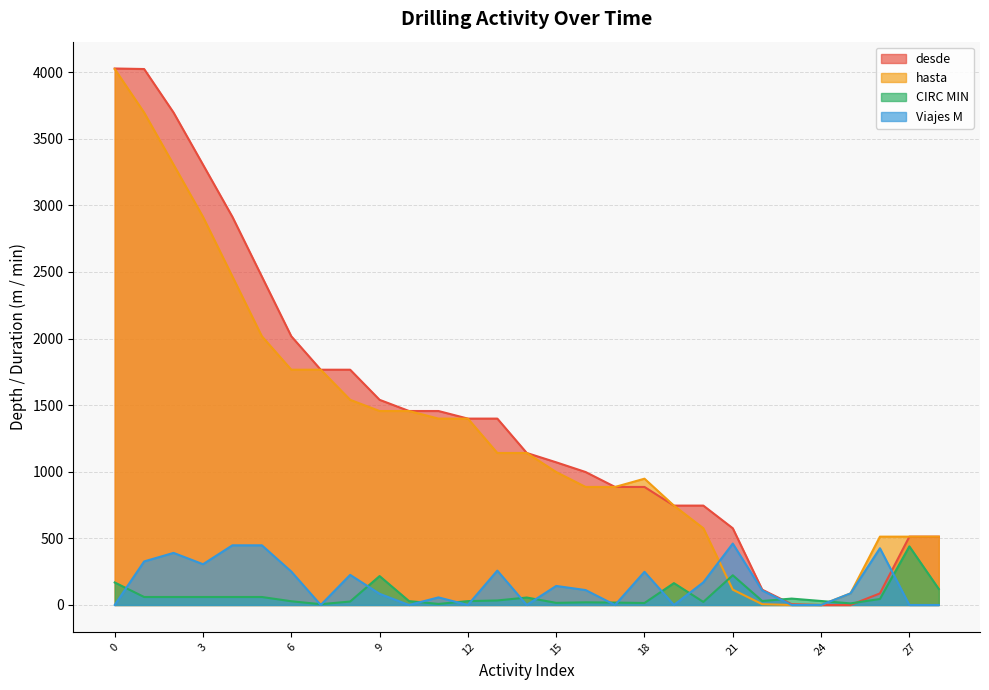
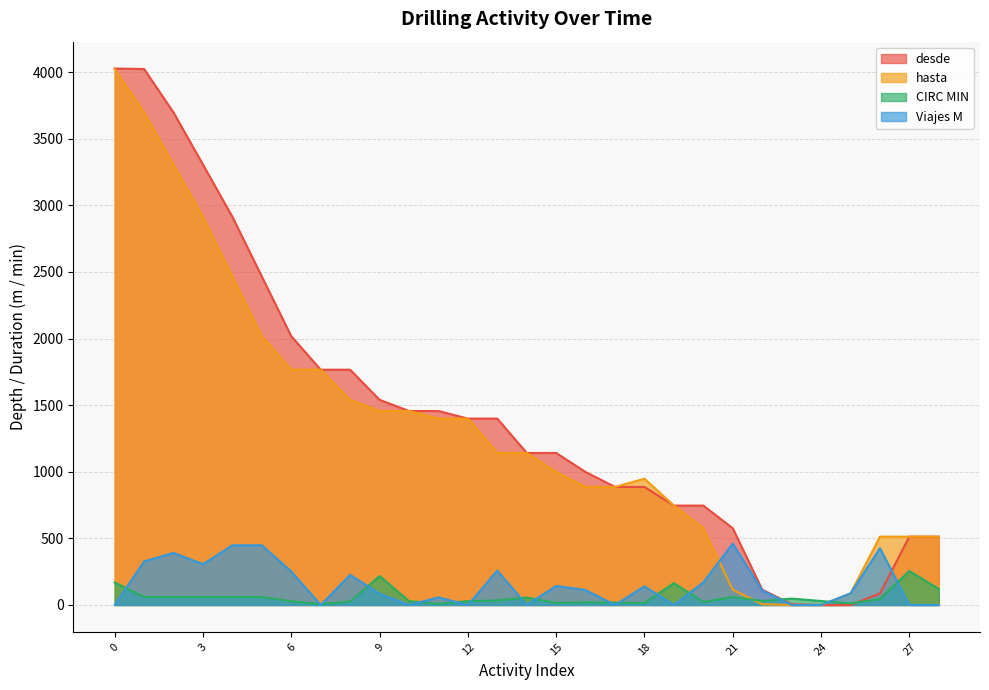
desde, 15: 1070 -> 1140
Viajes M, 18: 250 -> 140
CIRC MIN, 21: 220 -> 60
CIRC MIN, 27: 440 -> 260
